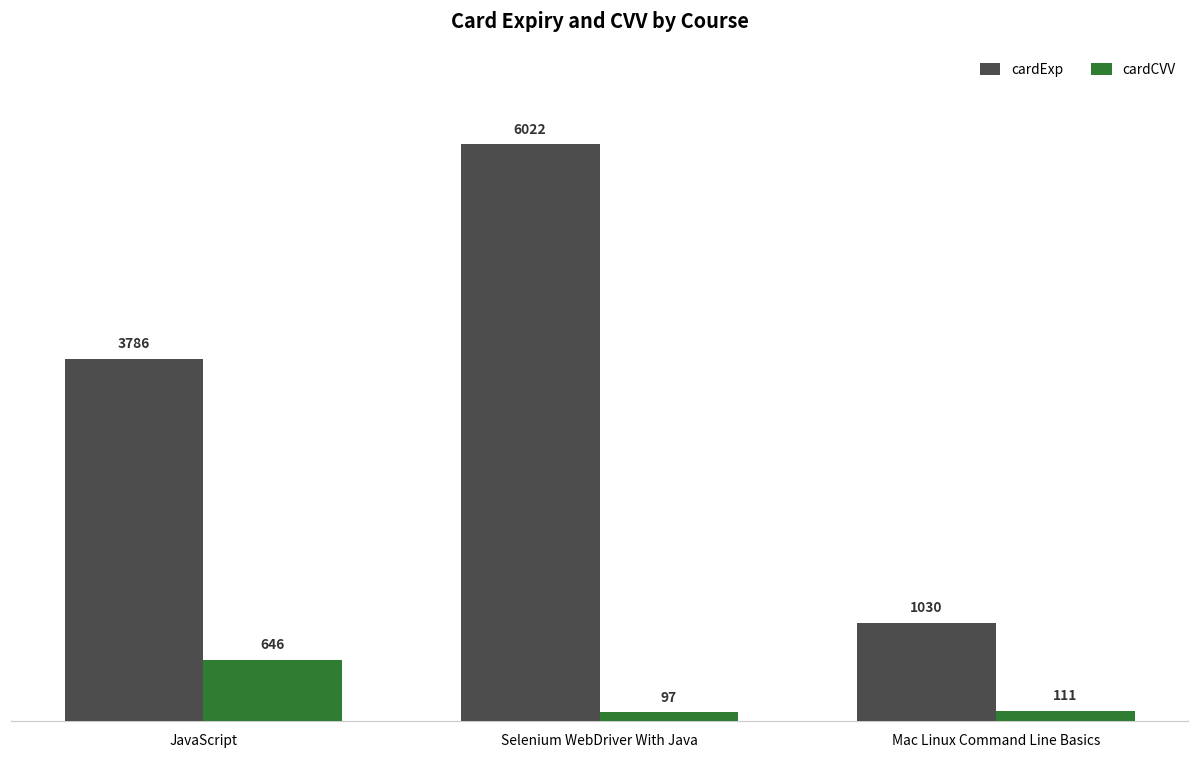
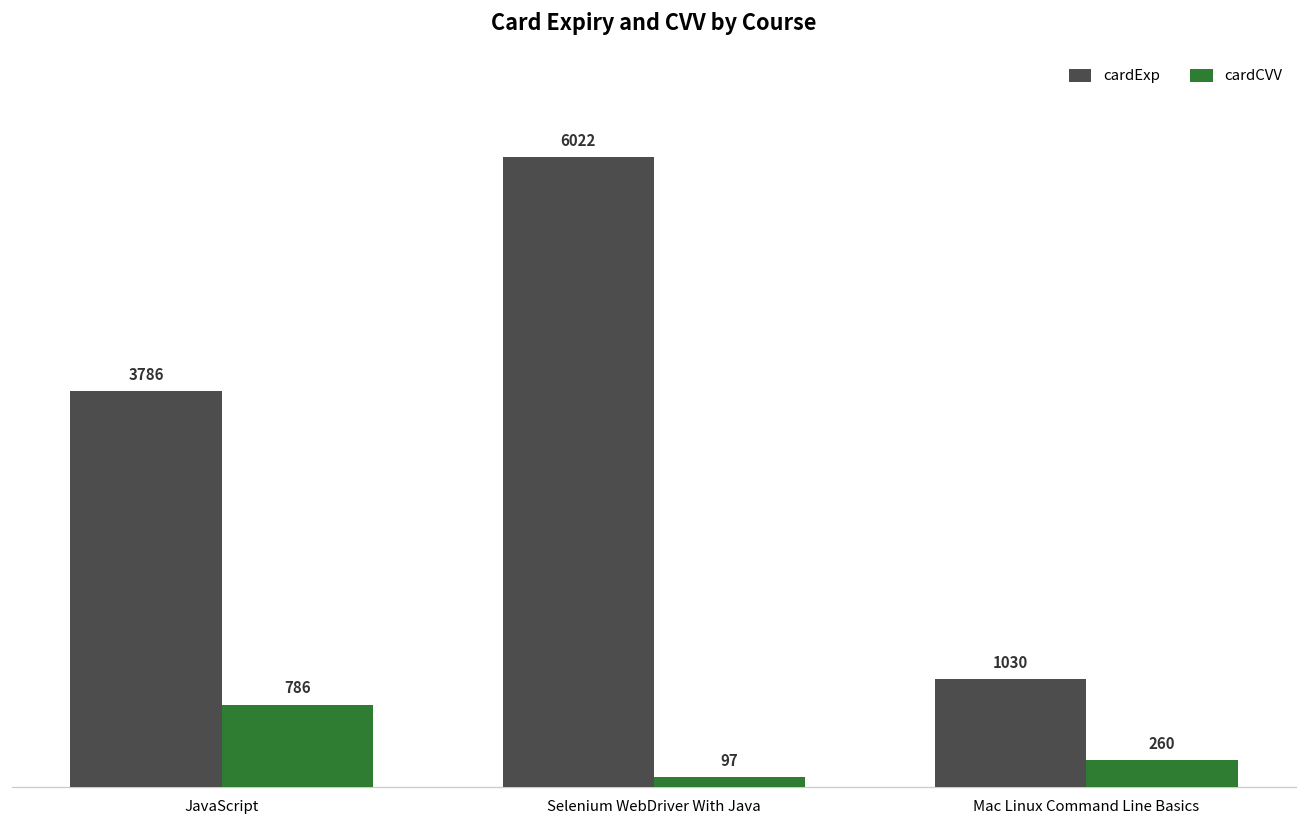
cardCVV, JavaScript: 646 -> 786
cardCVV, Mac Linux Command Line Basics: 111 -> 260
